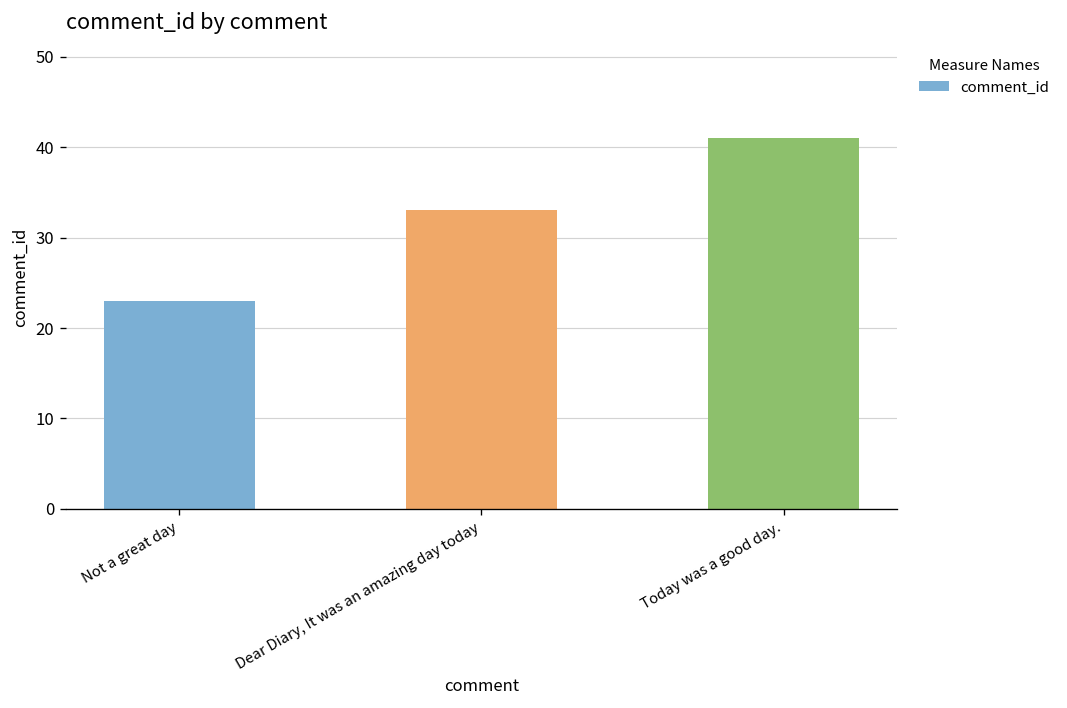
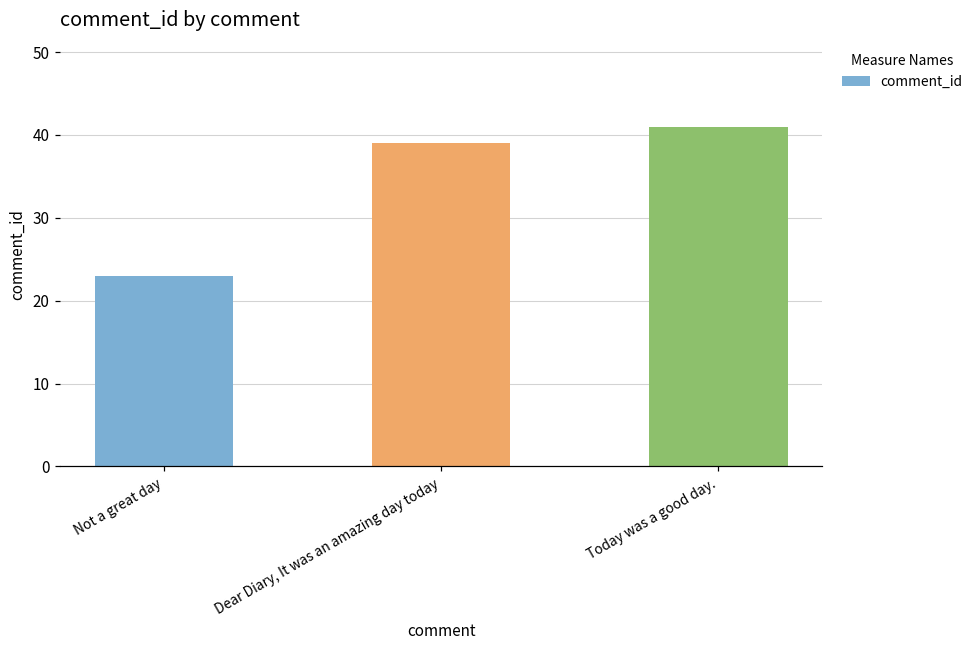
Dear Diary, It was an amazing day today: 33 -> 39
